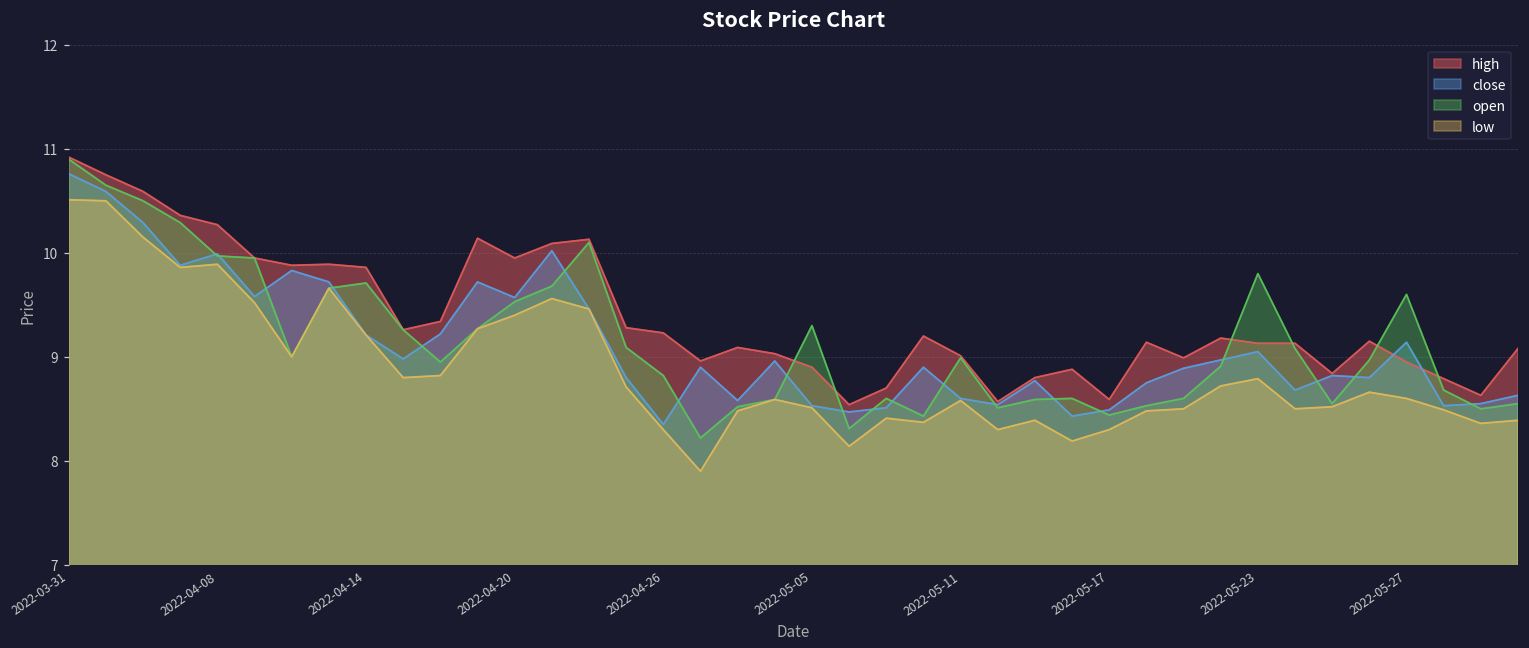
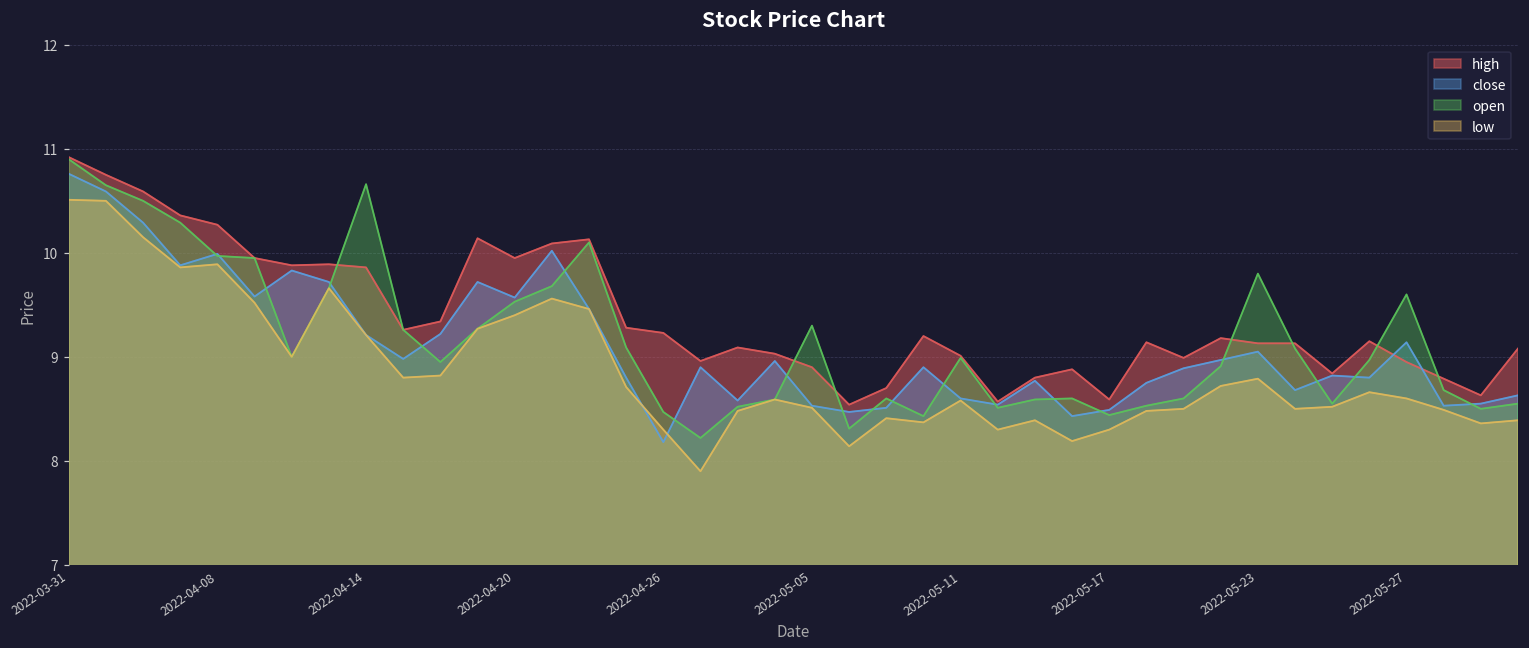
open, 2022-04-14: 9.7 -> 10.7
close, 2022-04-26: 8.4 -> 8.2
open, 2022-04-26: 8.8 -> 8.5
